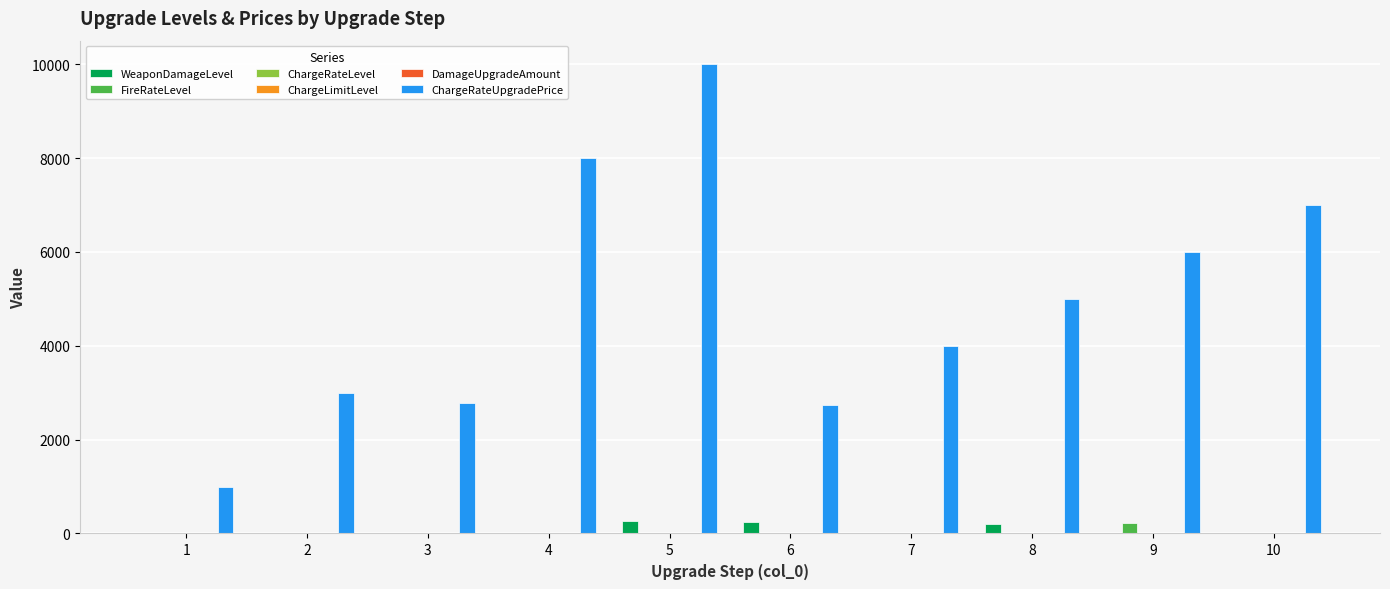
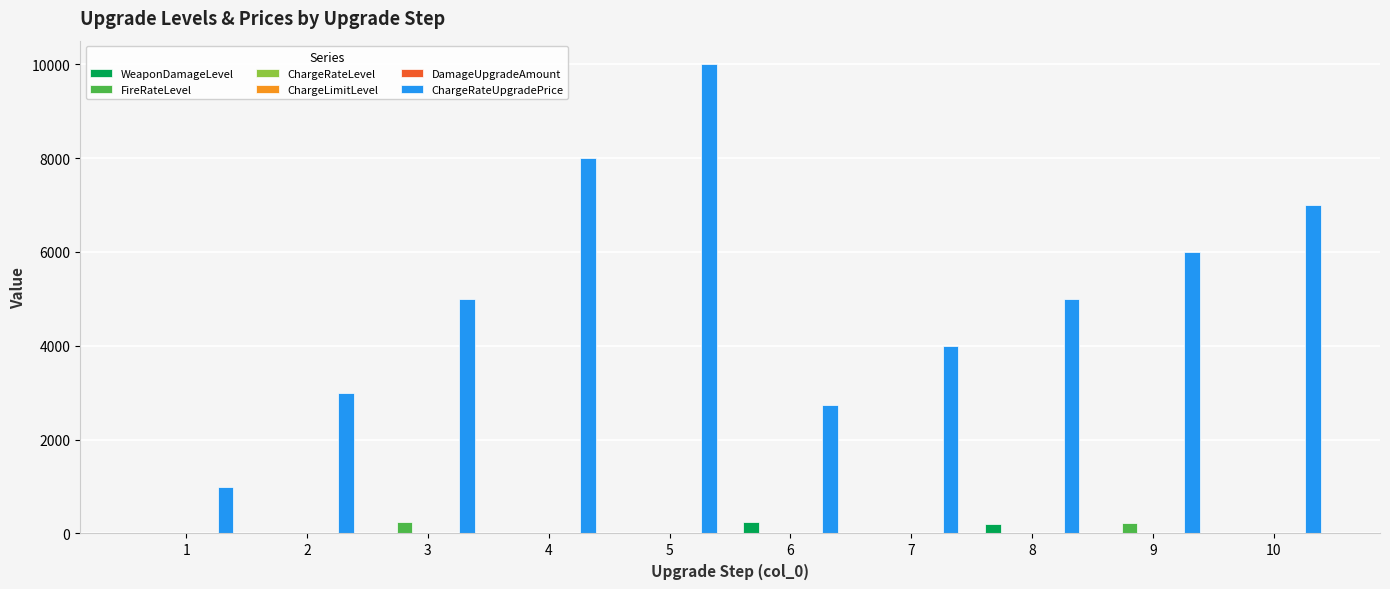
FireRateLevel, 3: 0 -> 200
ChargeRateUpgradePrice, 3: 2800 -> 5000
WeaponDamageLevel, 5: 300 -> 0
